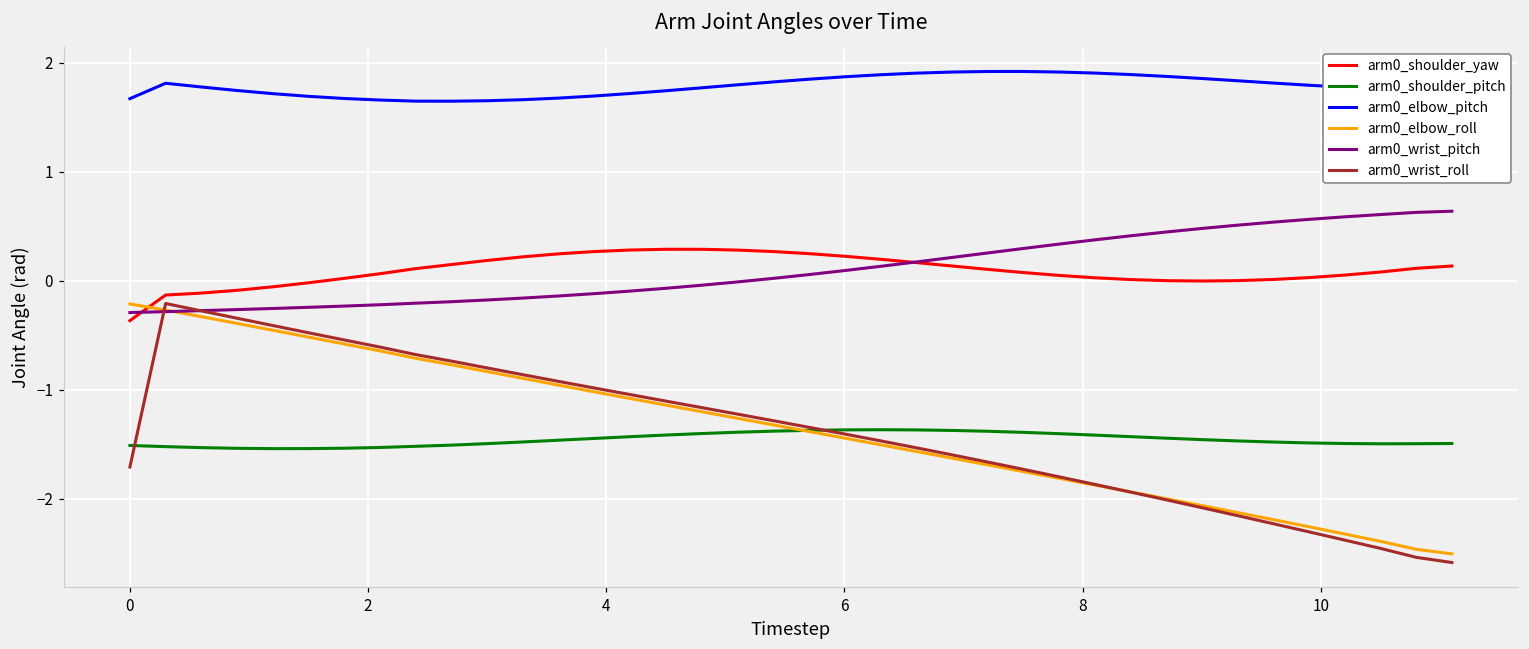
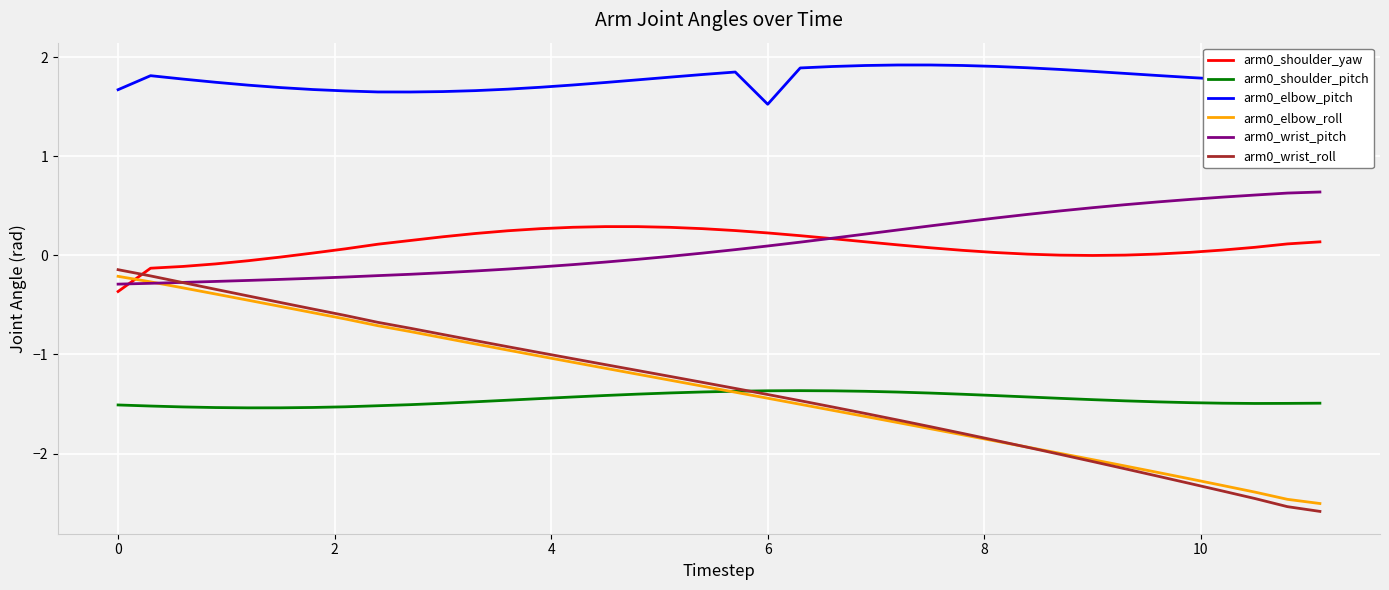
arm0_wrist_roll, 0: -1.7 -> -0.1
arm0_elbow_pitch, 6: 1.9 -> 1.5
